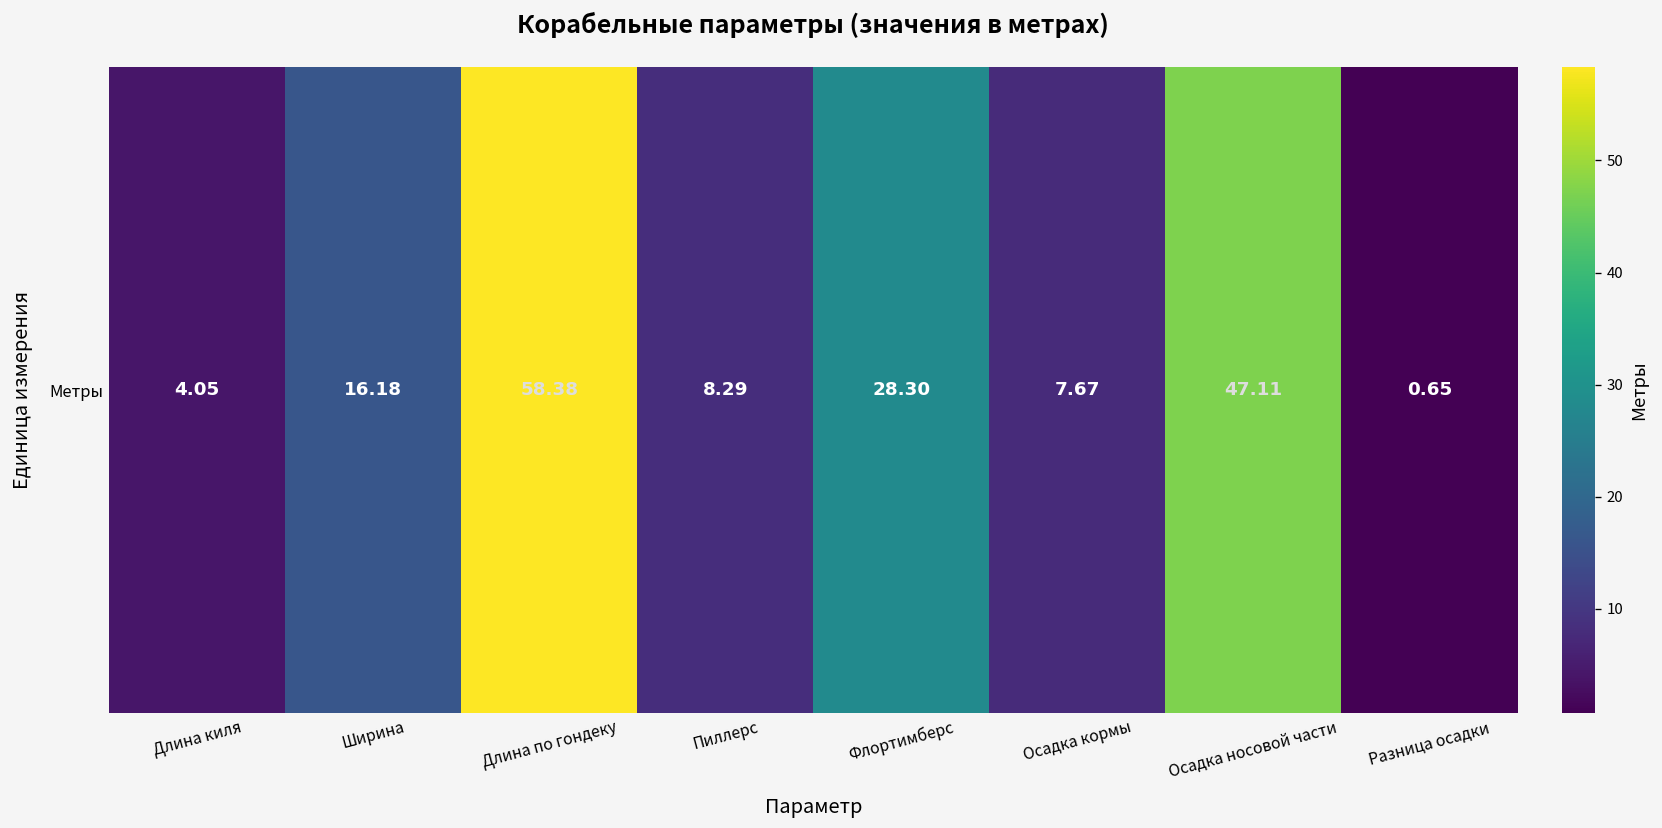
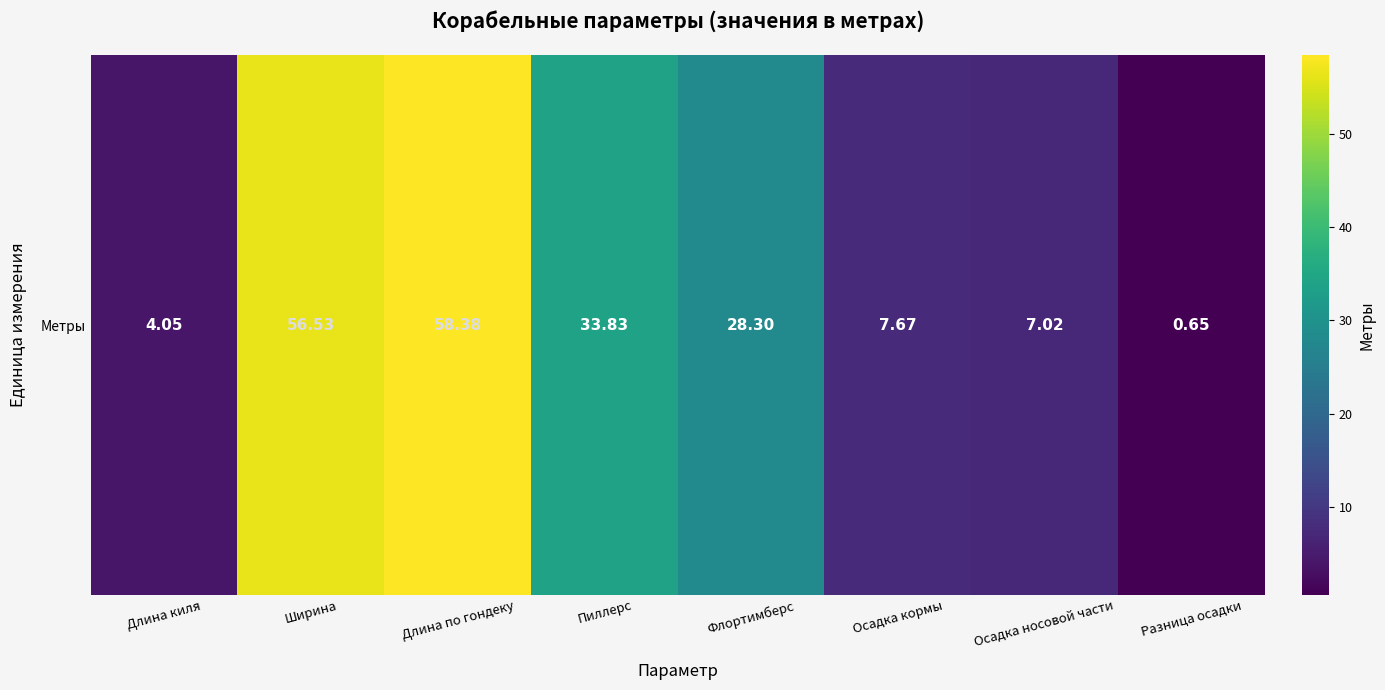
Метры, Ширина: 16.18 -> 56.53
Метры, Пиллерс: 8.29 -> 33.83
Метры, Осадка носовой части: 47.11 -> 7.02
